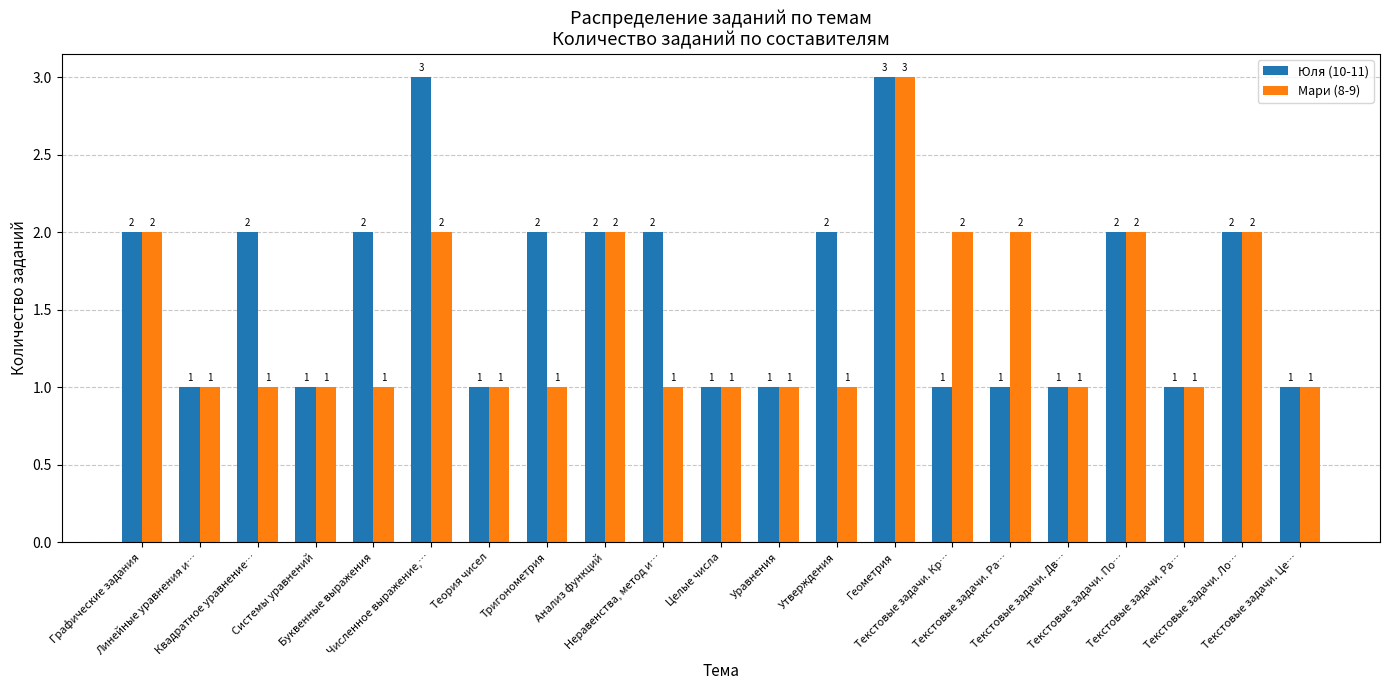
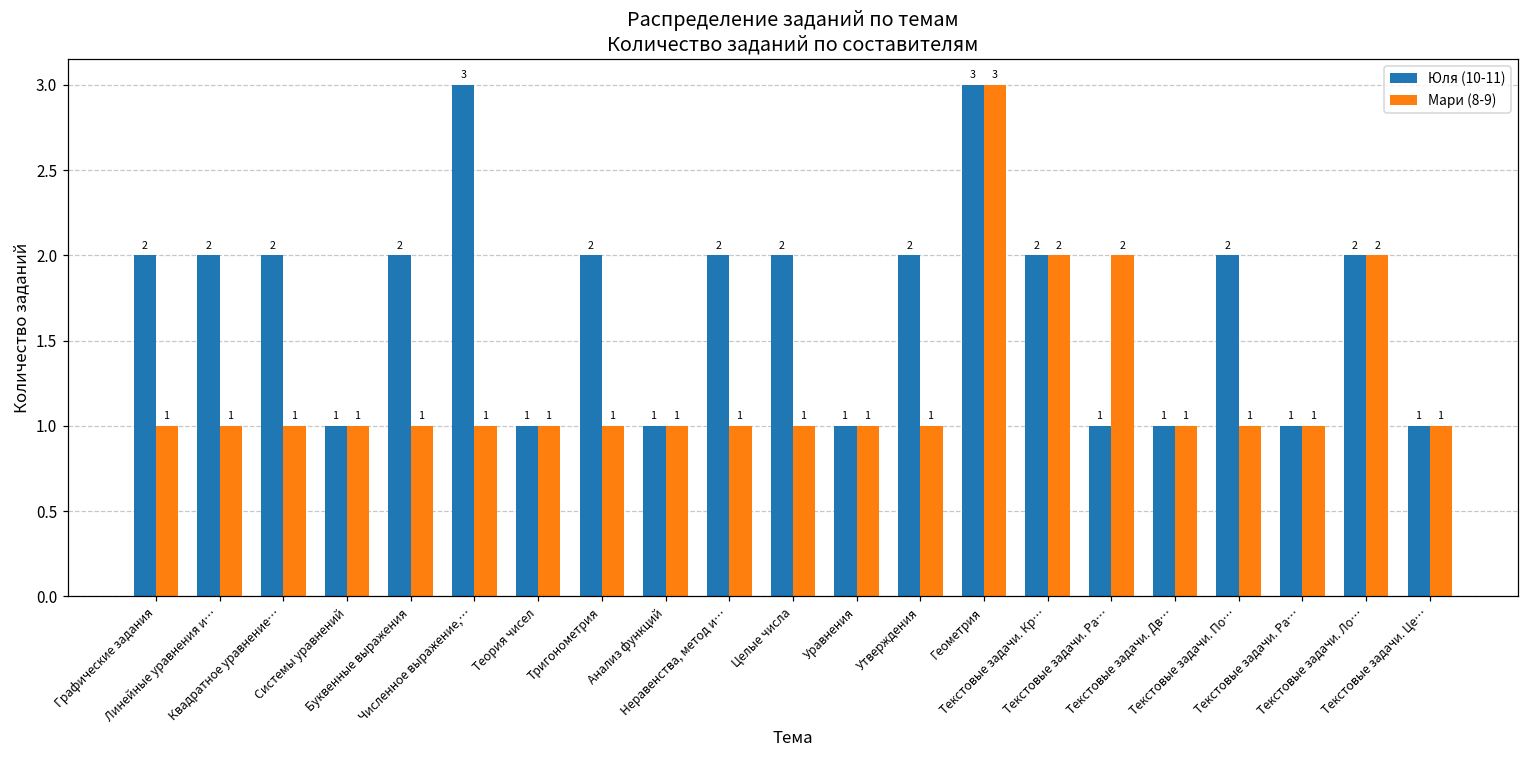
Мари (8-9), Графические задания: 2 -> 1
Юля (10-11), Линейные уравнения и…: 1 -> 2
Мари (8-9), Численное выражение,…: 2 -> 1
Юля (10-11), Анализ функций: 2 -> 1
Мари (8-9), Анализ функций: 2 -> 1
Юля (10-11), Целые числа: 1 -> 2
Юля (10-11), Текстовые задачи. Кр…: 1 -> 2
Мари (8-9), Текстовые задачи. По…: 2 -> 1
